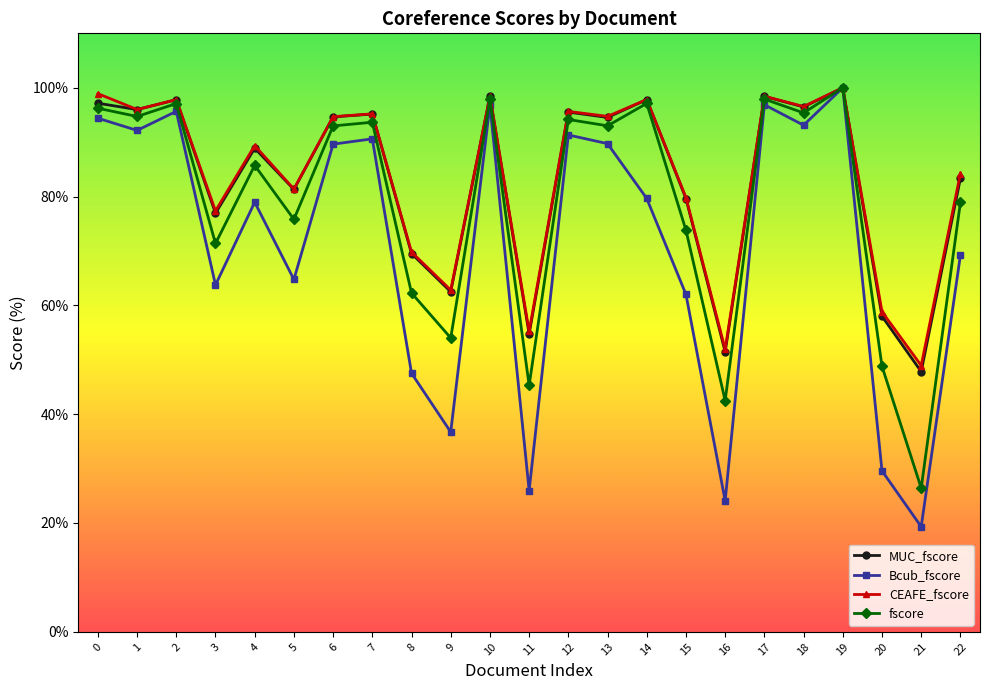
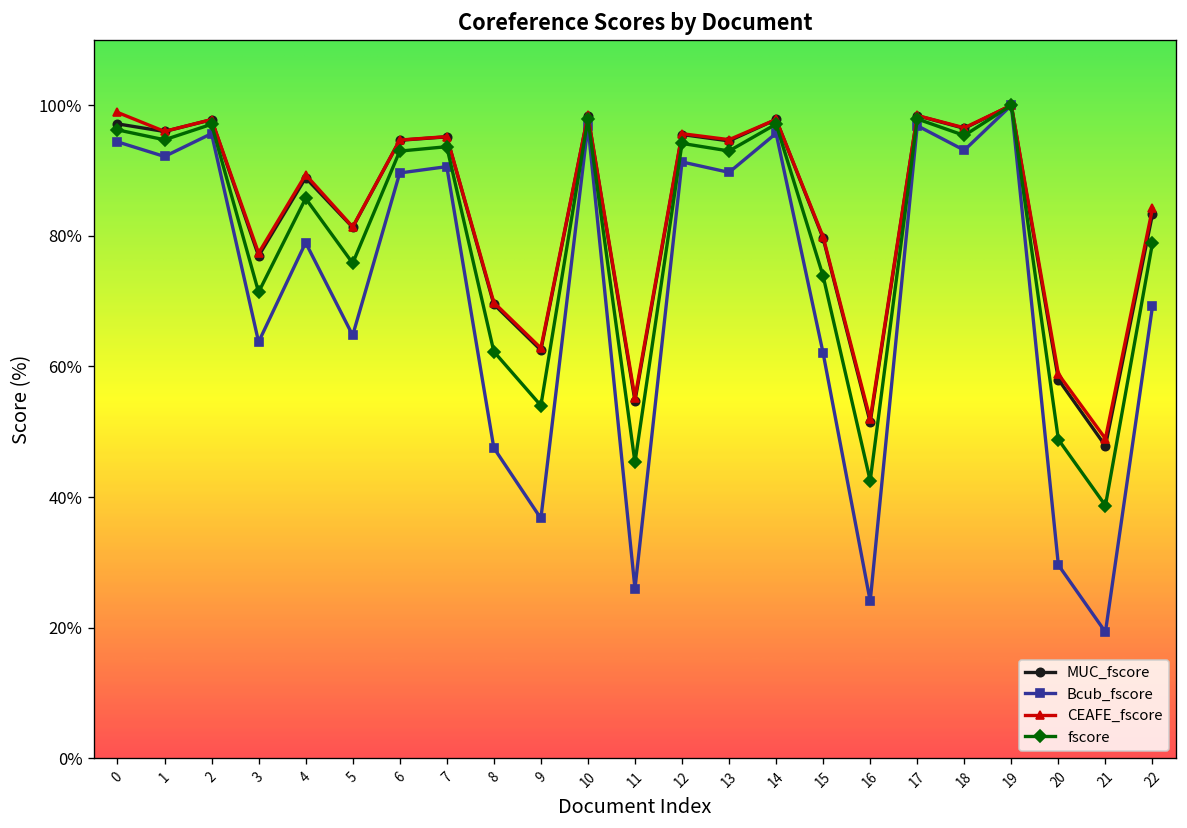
Bcub_fscore, 14: 80% -> 96%
fscore, 21: 26% -> 39%
